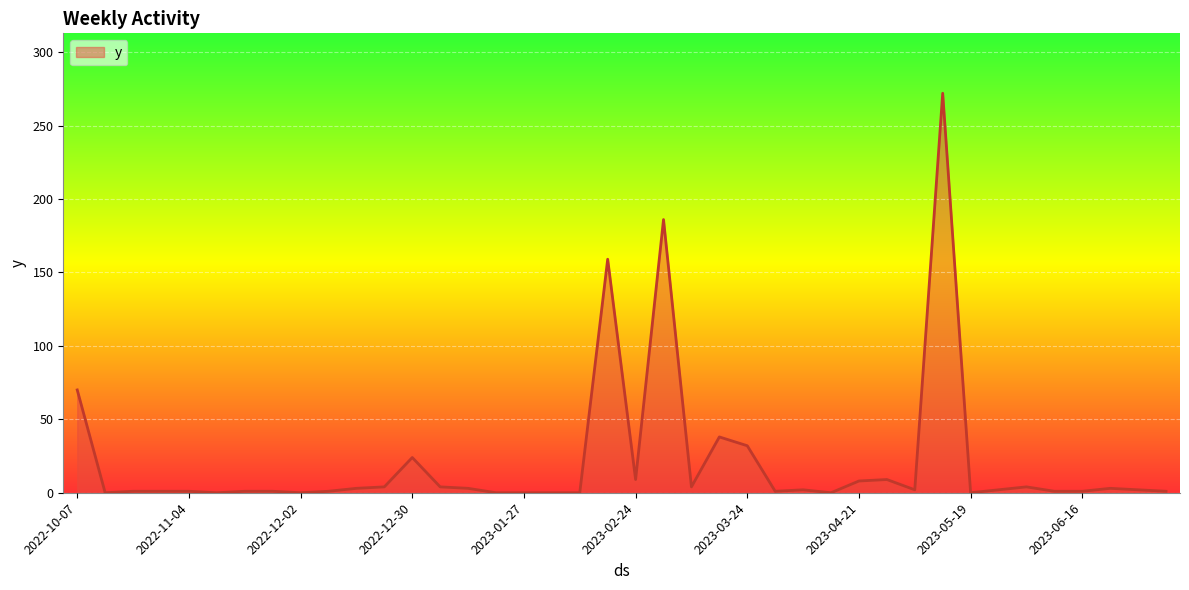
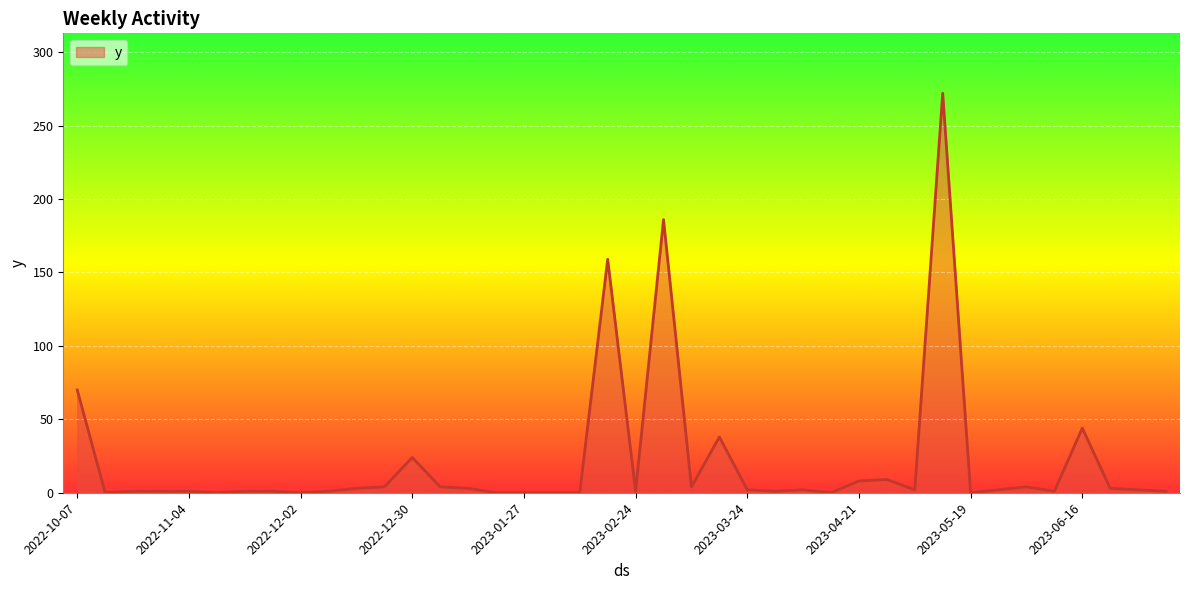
2023-02-24: 9 -> 1
2023-03-24: 32 -> 2
2023-06-16: 1 -> 44
